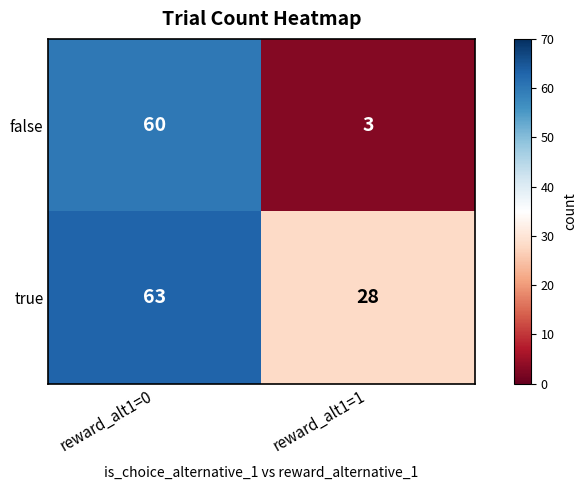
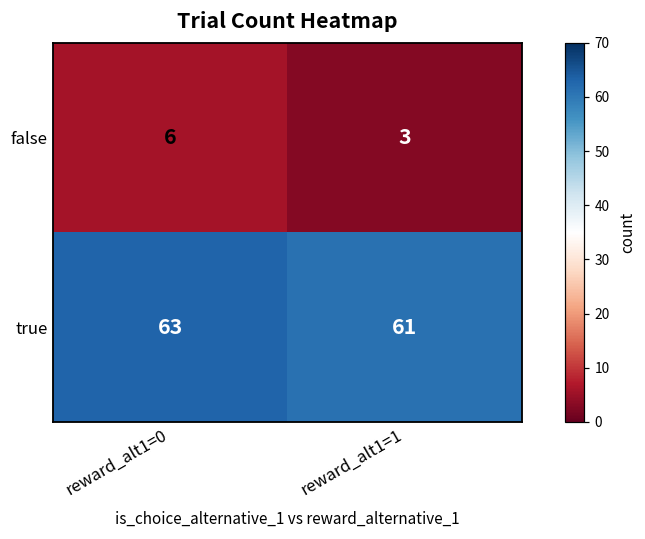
false, reward_alt1=0: 60 -> 6
true, reward_alt1=1: 28 -> 61
